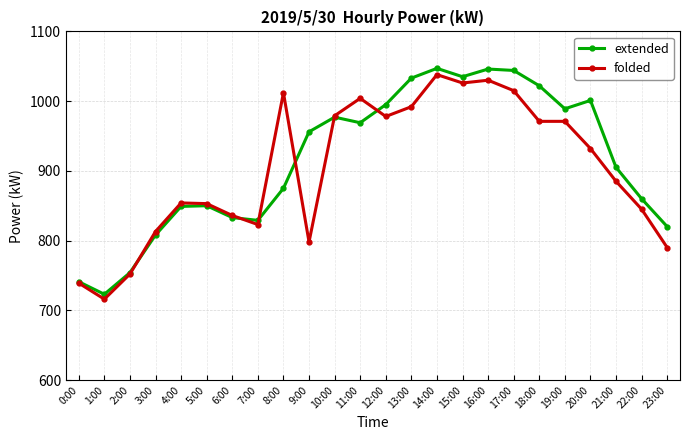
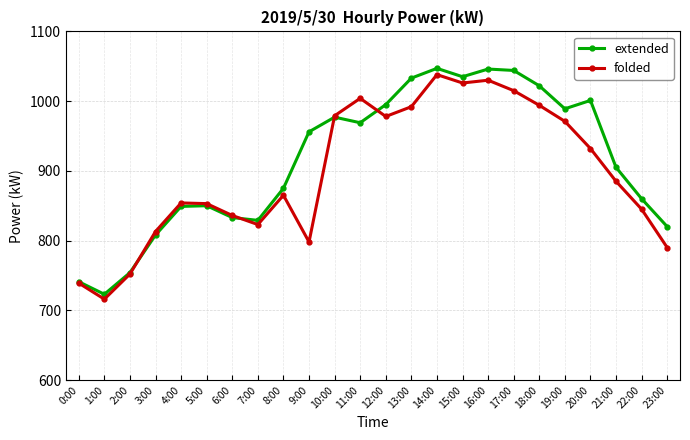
folded, 8:00: 1010 -> 870
folded, 18:00: 970 -> 990
